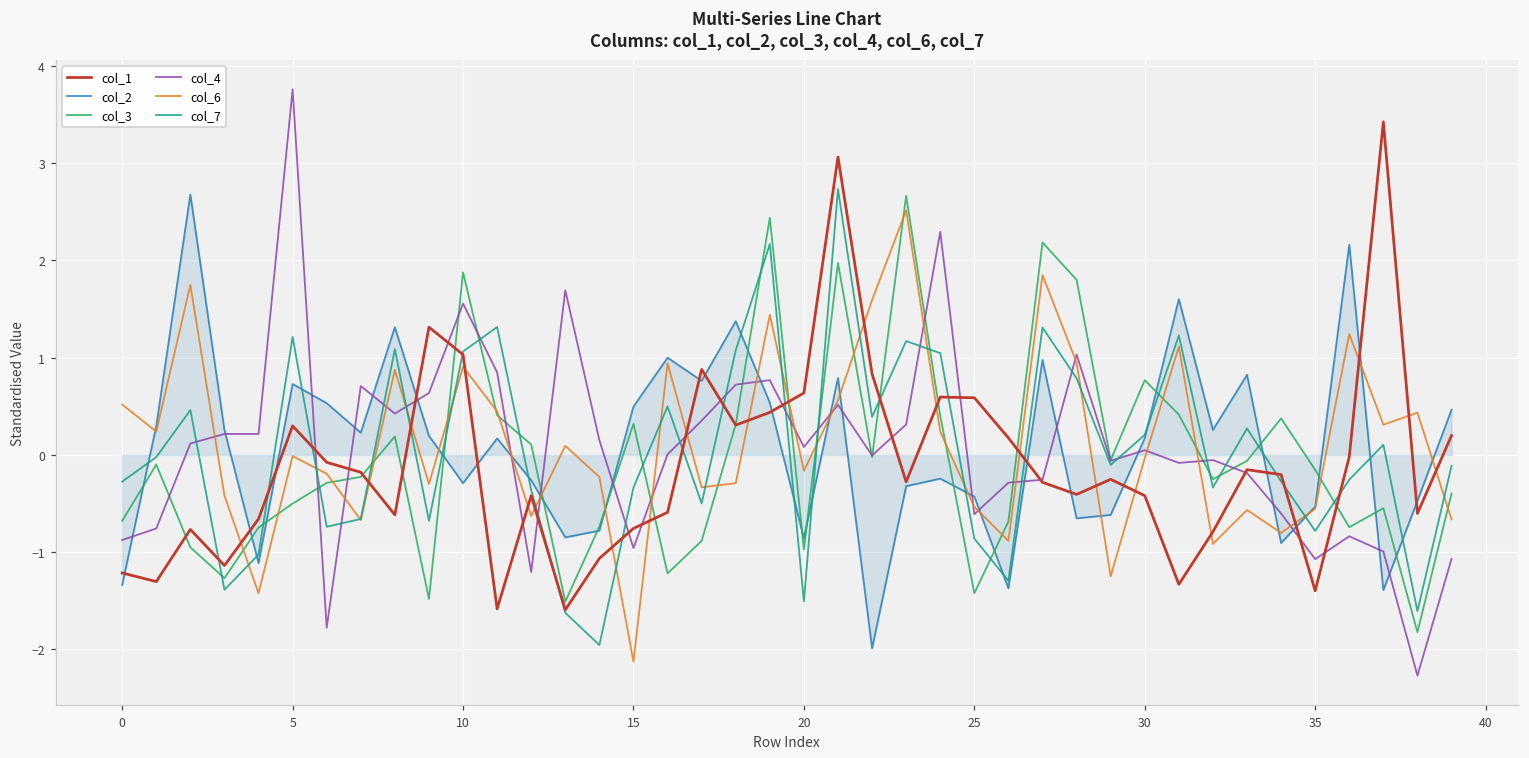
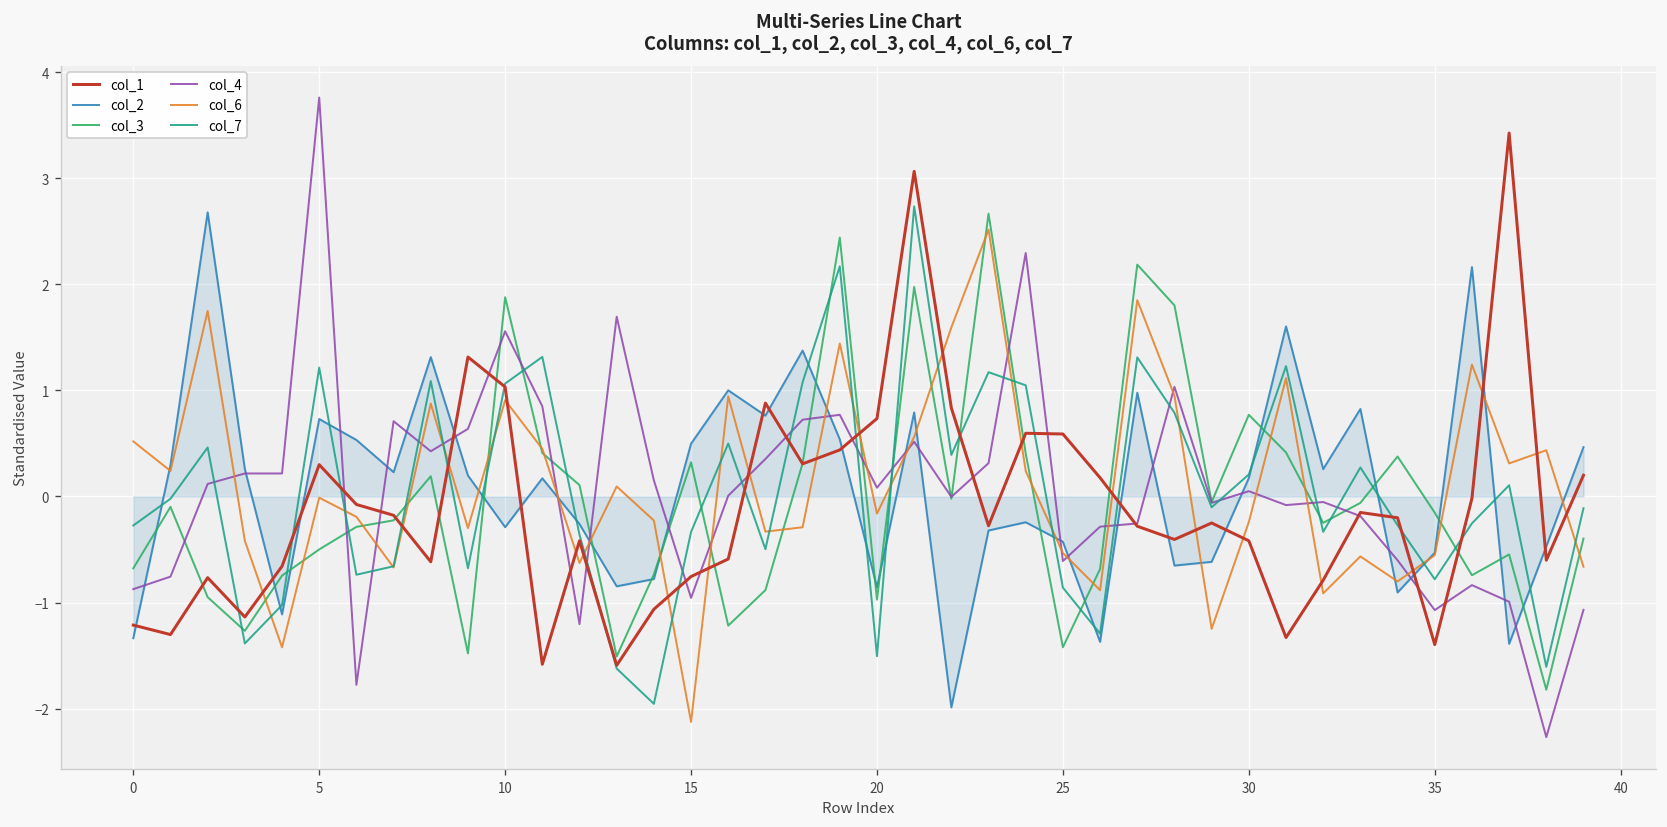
col_1, 20: 0.6 -> 0.7
col_6, 30: 0.0 -> -0.2
